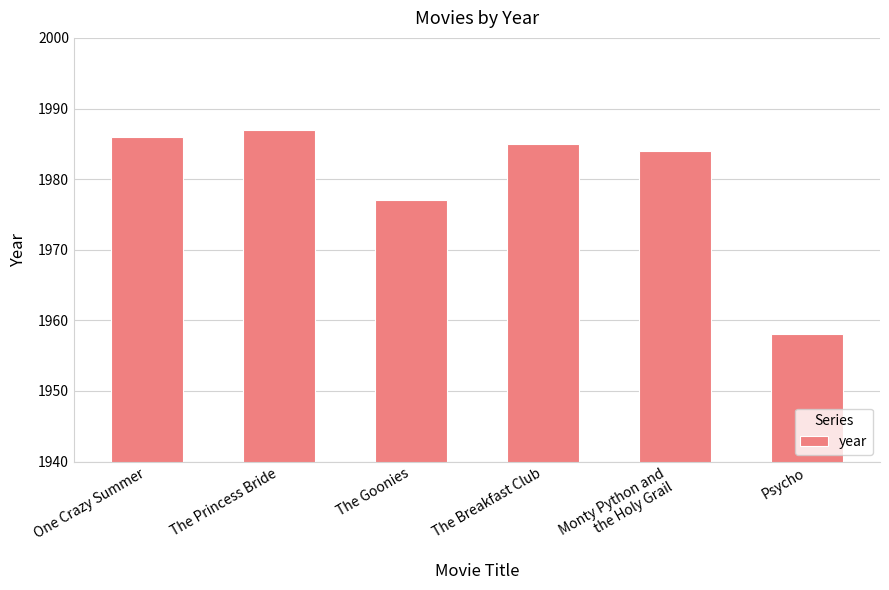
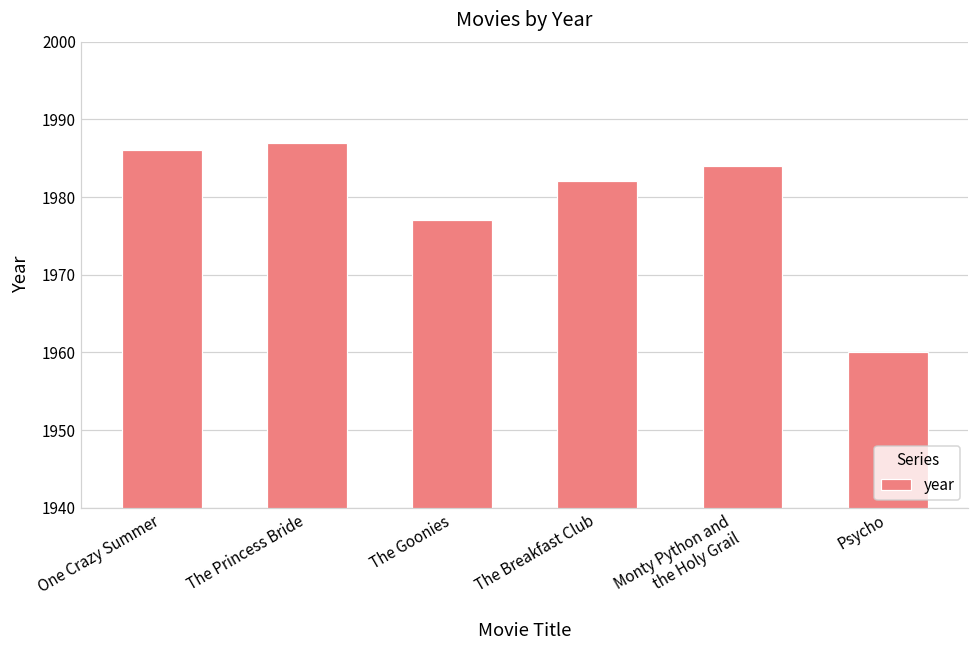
The Breakfast Club: 1985 -> 1982
Psycho: 1958 -> 1960
